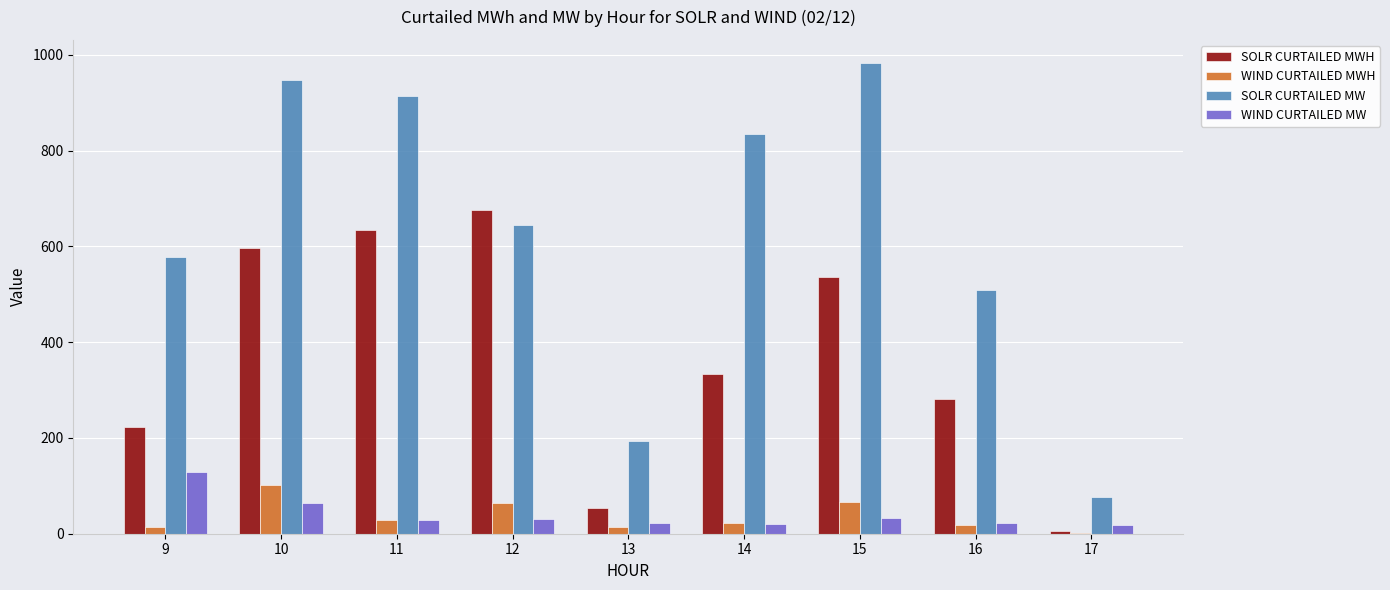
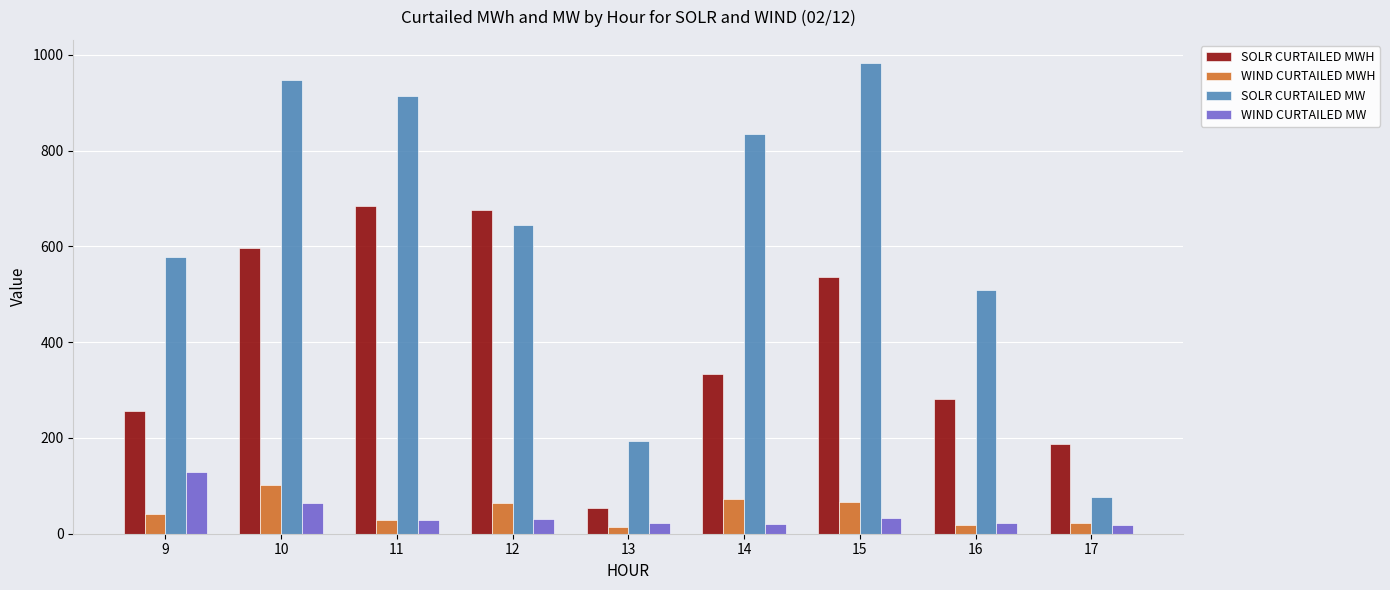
SOLR CURTAILED MWH, 9: 220 -> 260
WIND CURTAILED MWH, 9: 10 -> 40
SOLR CURTAILED MWH, 11: 640 -> 680
WIND CURTAILED MWH, 14: 20 -> 70
SOLR CURTAILED MWH, 17: 10 -> 190
WIND CURTAILED MWH, 17: 0 -> 20
